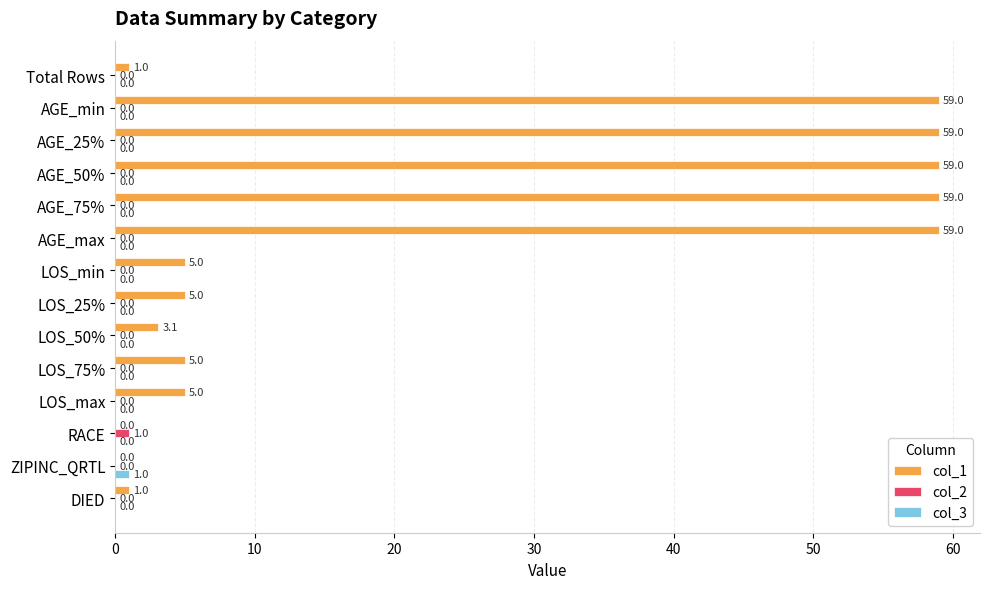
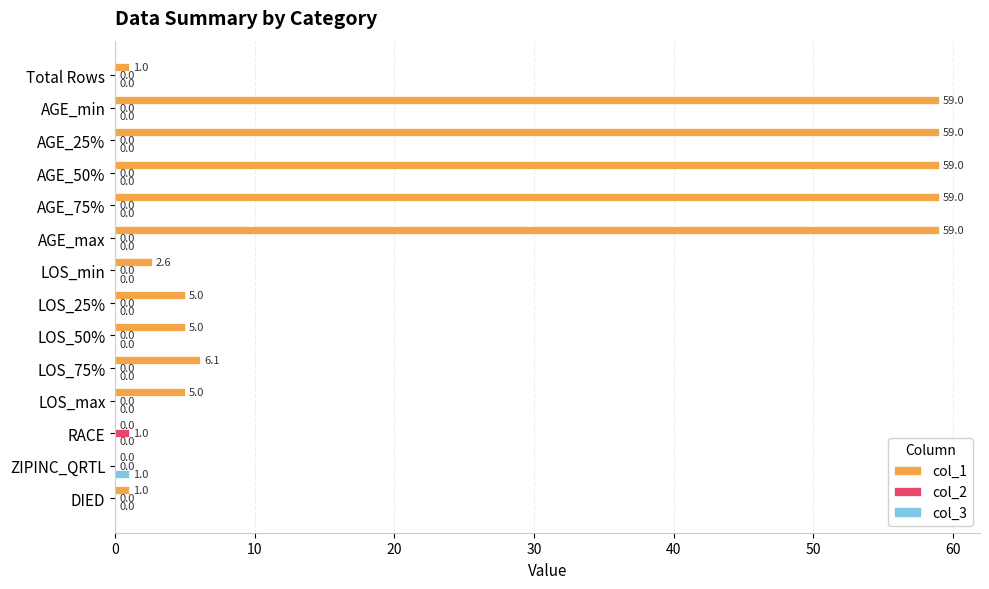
col_1, LOS_min: 5.0 -> 2.6
col_1, LOS_50%: 3.1 -> 5.0
col_1, LOS_75%: 5.0 -> 6.1
